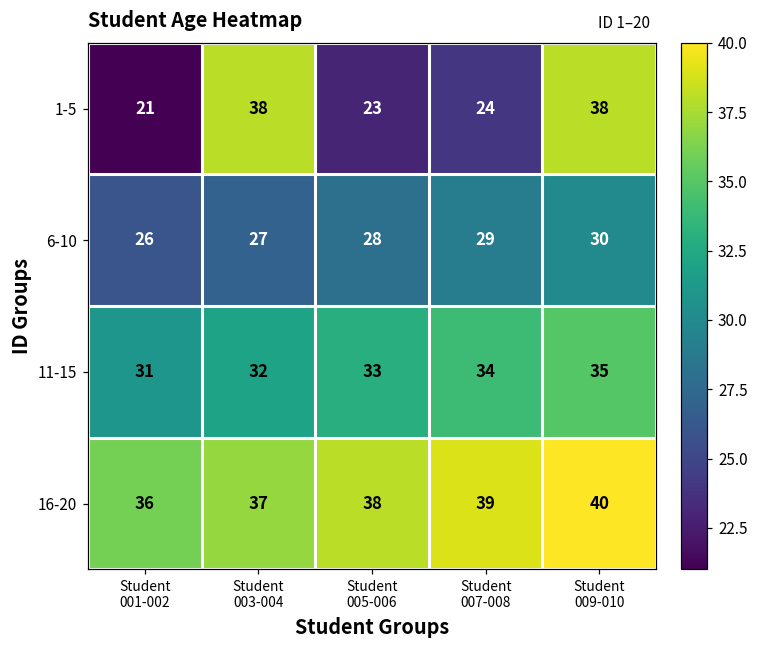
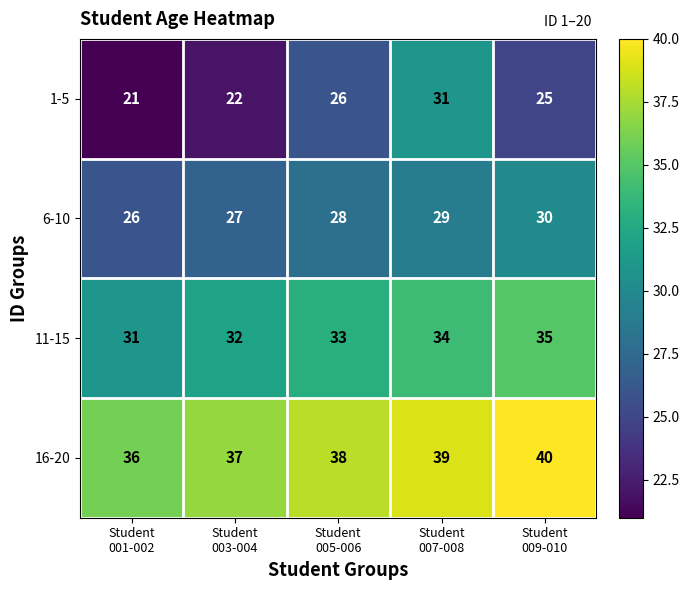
1-5, Student 003-004: 38 -> 22
1-5, Student 005-006: 23 -> 26
1-5, Student 007-008: 24 -> 31
1-5, Student 009-010: 38 -> 25
